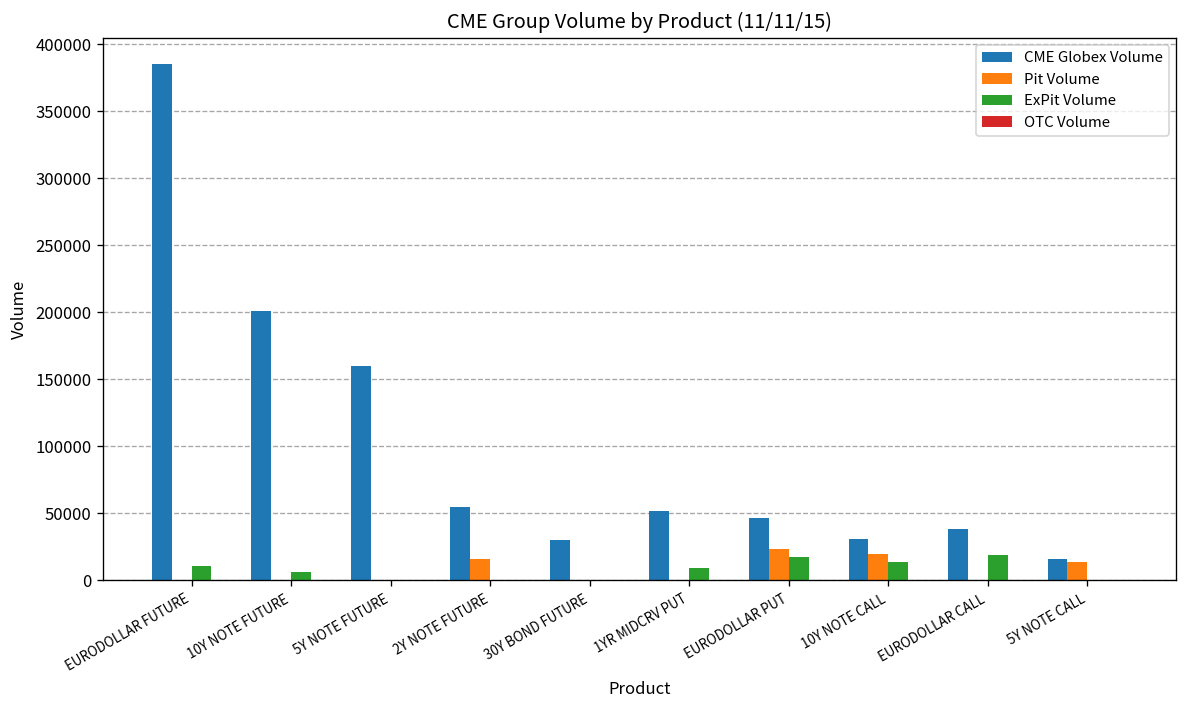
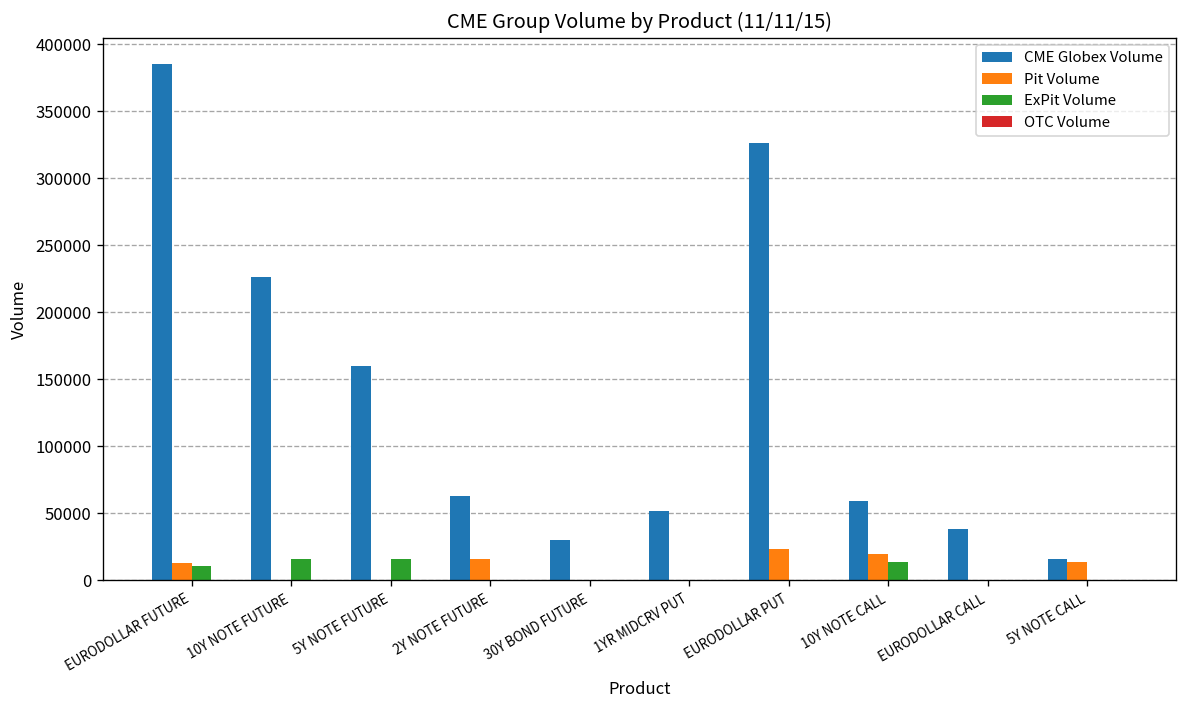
Pit Volume, EURODOLLAR FUTURE: 0 -> 13000
CME Globex Volume, 10Y NOTE FUTURE: 201000 -> 226000
ExPit Volume, 10Y NOTE FUTURE: 6000 -> 16000
ExPit Volume, 5Y NOTE FUTURE: 0 -> 16000
CME Globex Volume, 2Y NOTE FUTURE: 55000 -> 63000
ExPit Volume, 1YR MIDCRV PUT: 10000 -> 0
CME Globex Volume, EURODOLLAR PUT: 46000 -> 327000
ExPit Volume, EURODOLLAR PUT: 18000 -> 0
CME Globex Volume, 10Y NOTE CALL: 31000 -> 59000
ExPit Volume, EURODOLLAR CALL: 19000 -> 0
